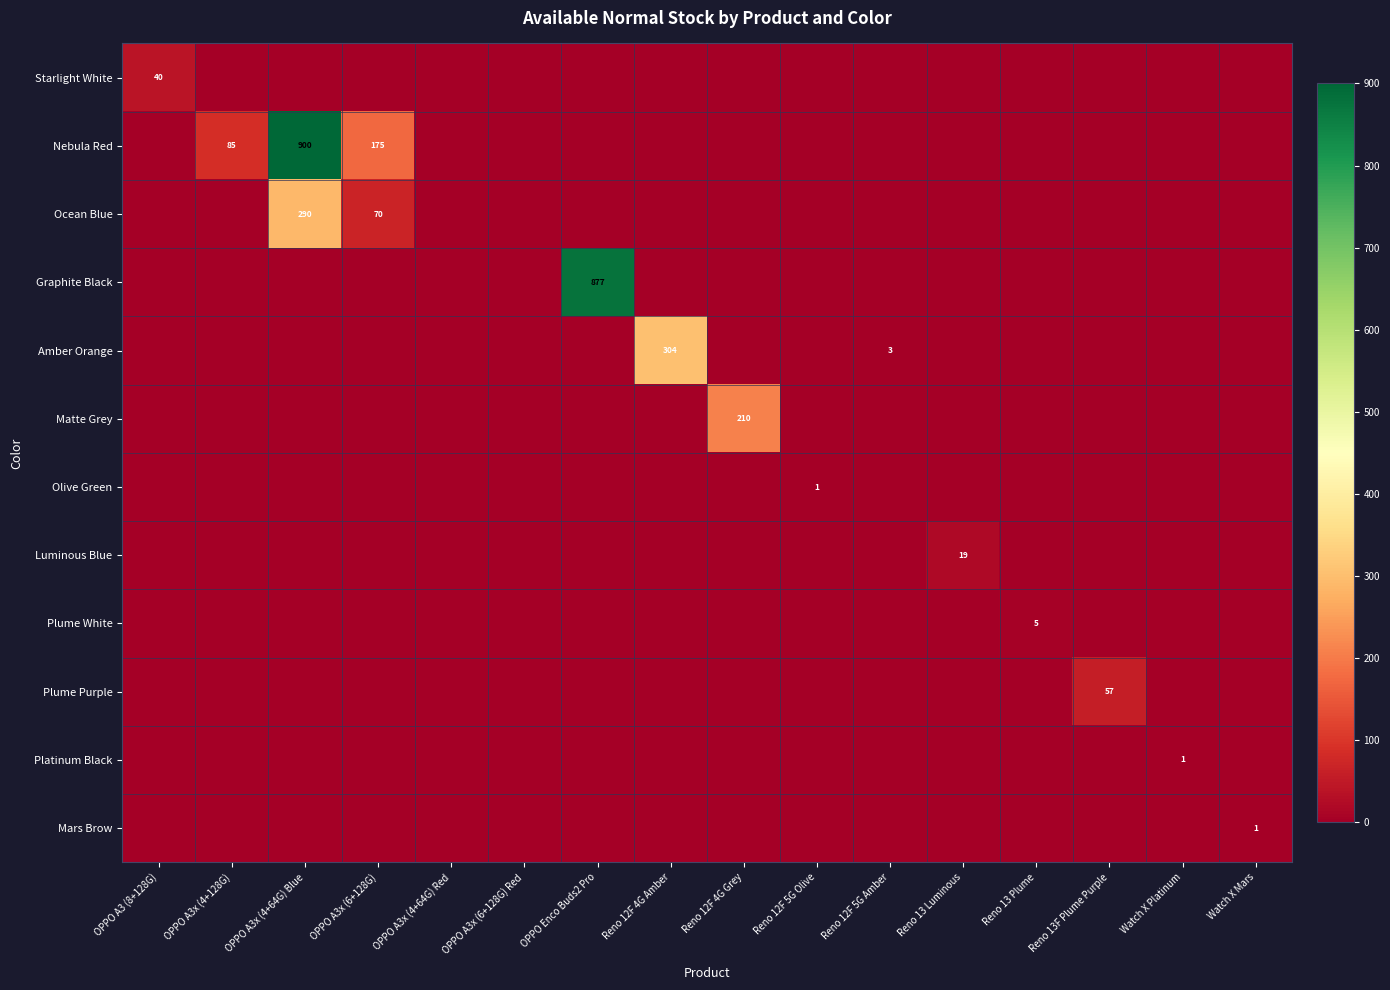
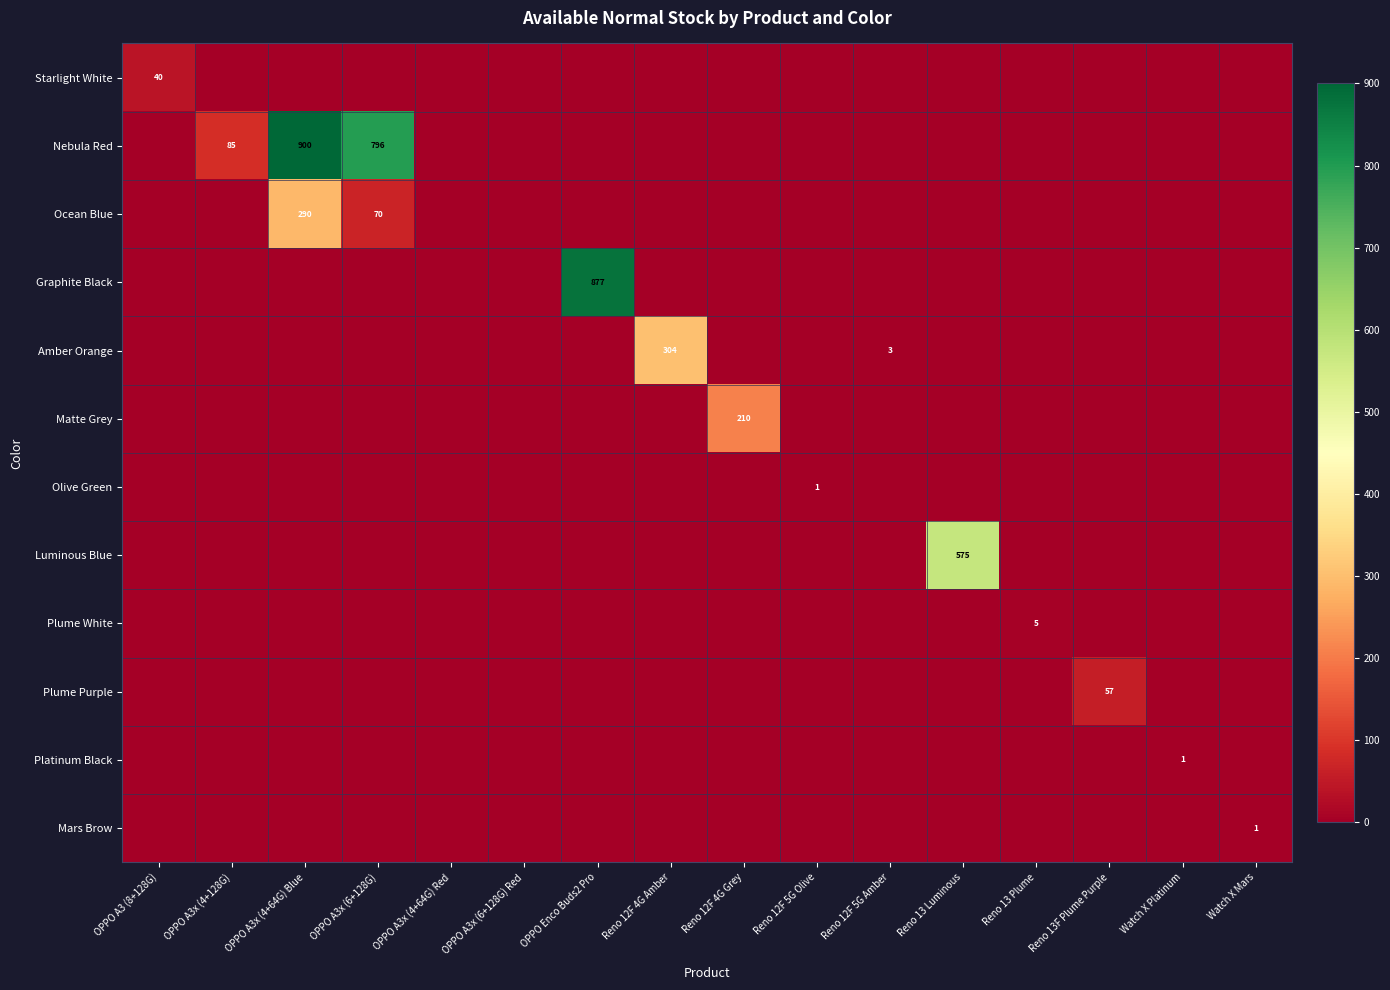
Nebula Red, OPPO A3x (6+128G): 175 -> 796
Luminous Blue, Reno 13 Luminous: 19 -> 575
